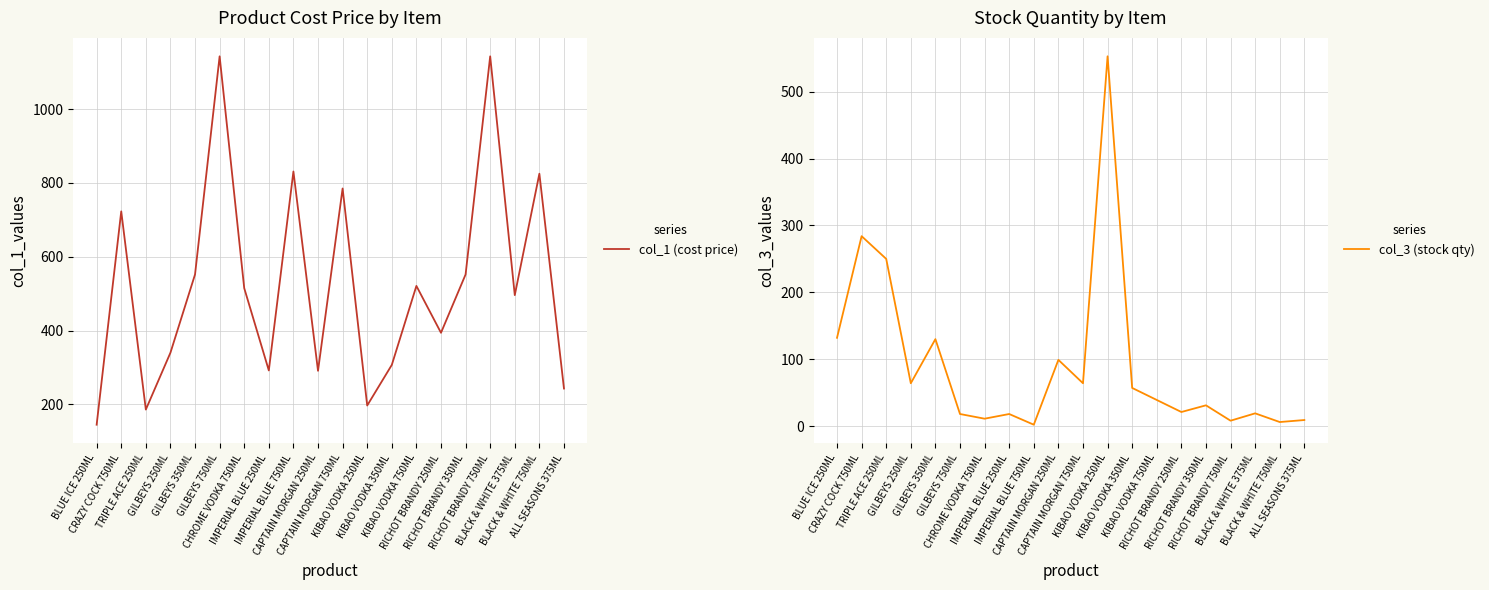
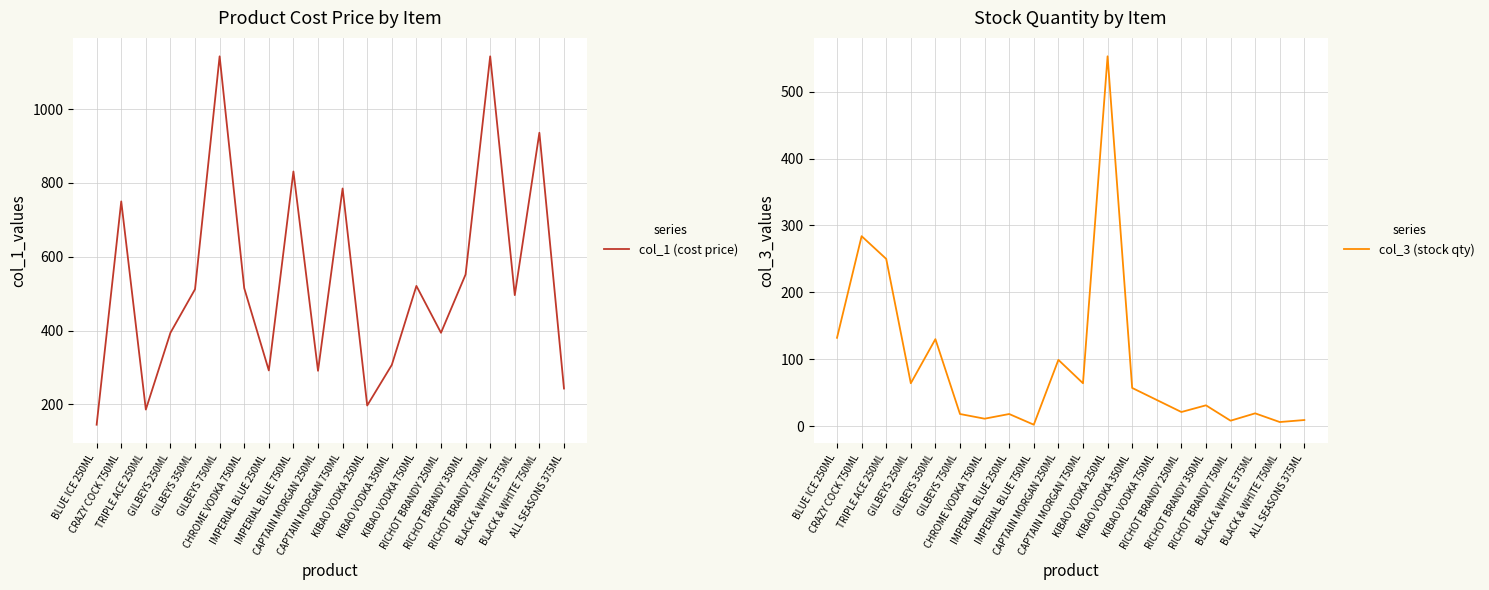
Product Cost Price by Item, CRAZY COCK 750ML: 720 -> 750
Product Cost Price by Item, GILBEYS 250ML: 340 -> 390
Product Cost Price by Item, GILBEYS 350ML: 550 -> 510
Product Cost Price by Item, BLACK & WHITE 750ML: 830 -> 940
